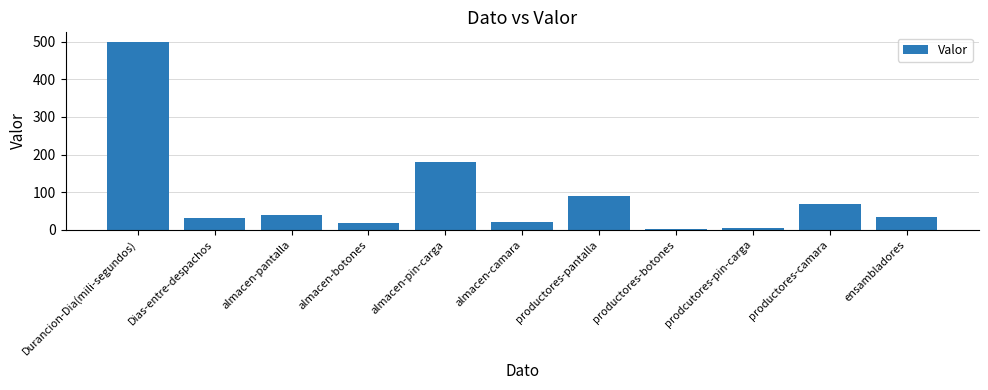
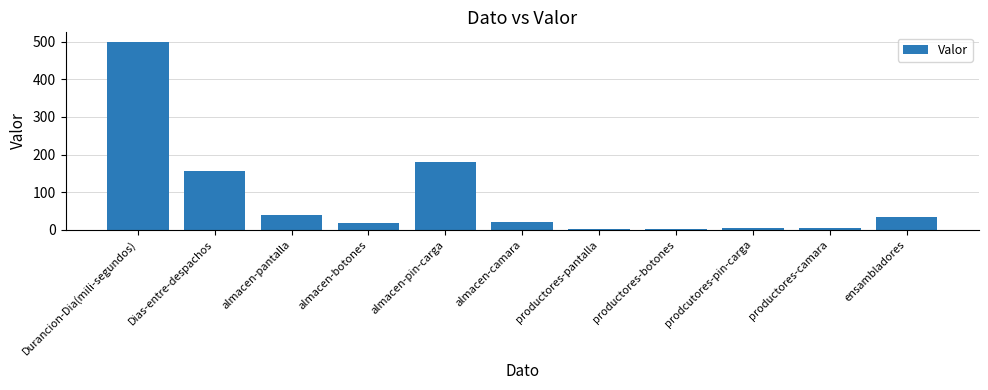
Dias-entre-despachos: 30 -> 160
productores-pantalla: 90 -> 0
productores-camara: 70 -> 10
